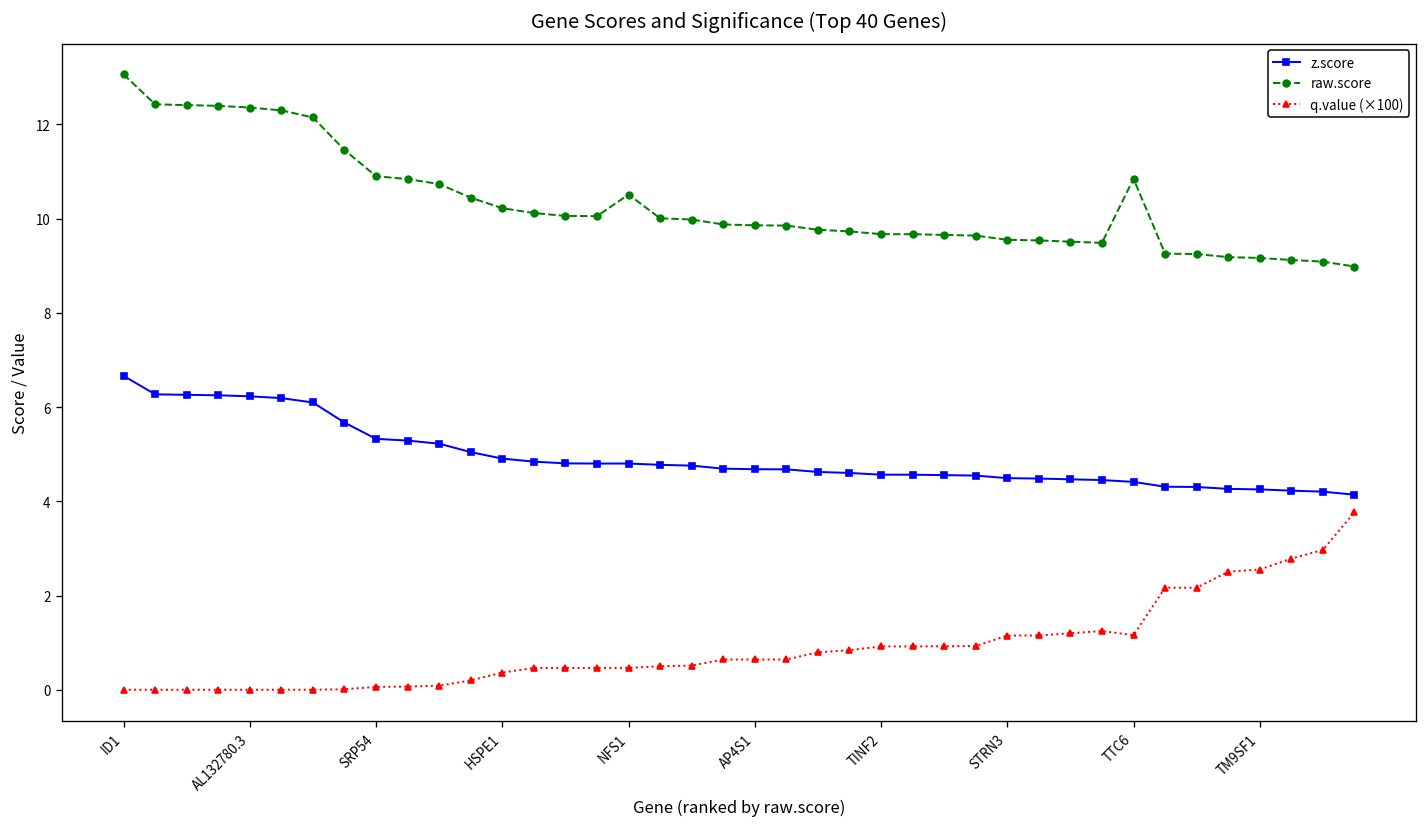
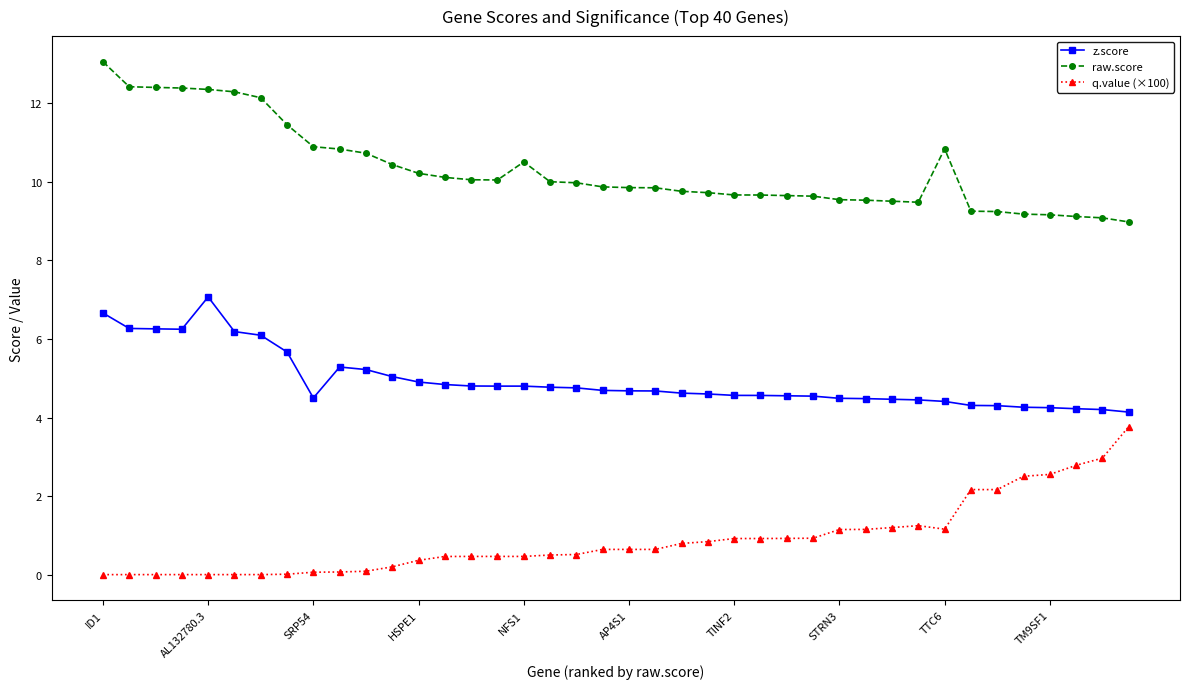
z.score, AL132780.3: 6.2 -> 7.1
z.score, SRP54: 5.3 -> 4.5
